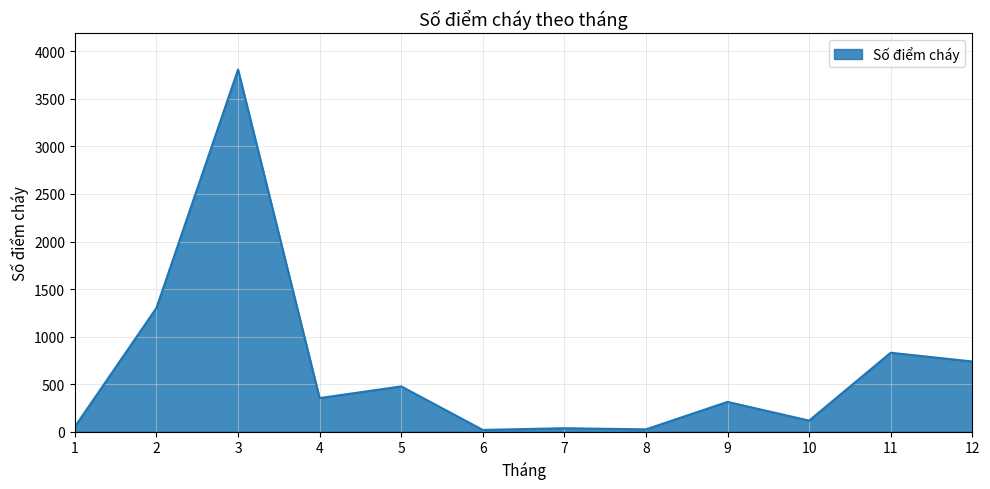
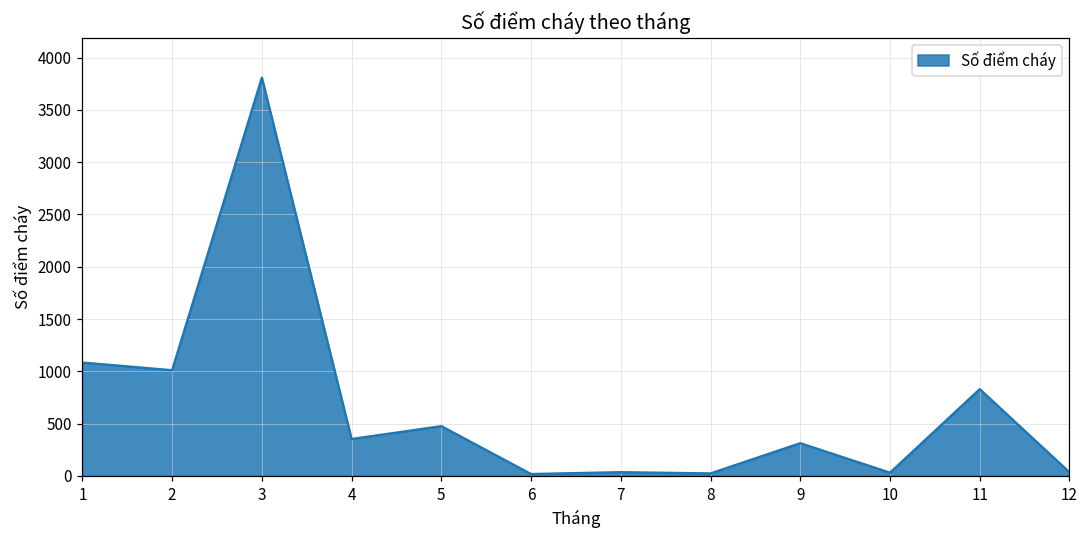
1: 100 -> 1100
2: 1300 -> 1000
10: 100 -> 0
12: 700 -> 0
